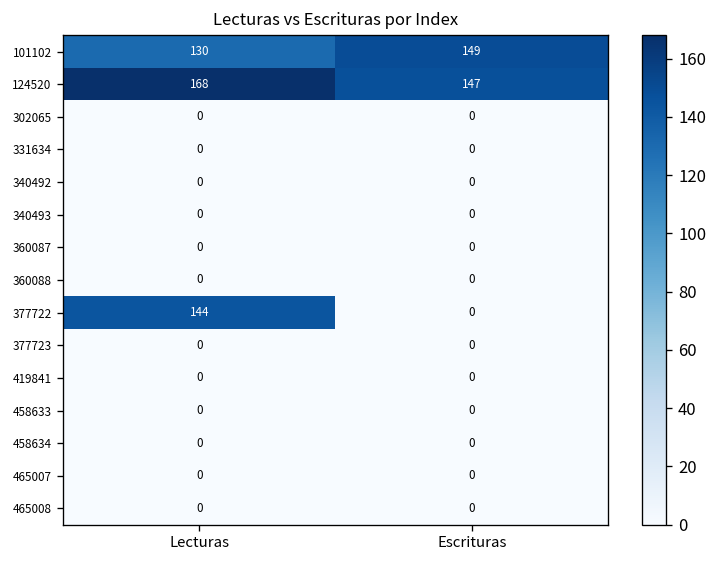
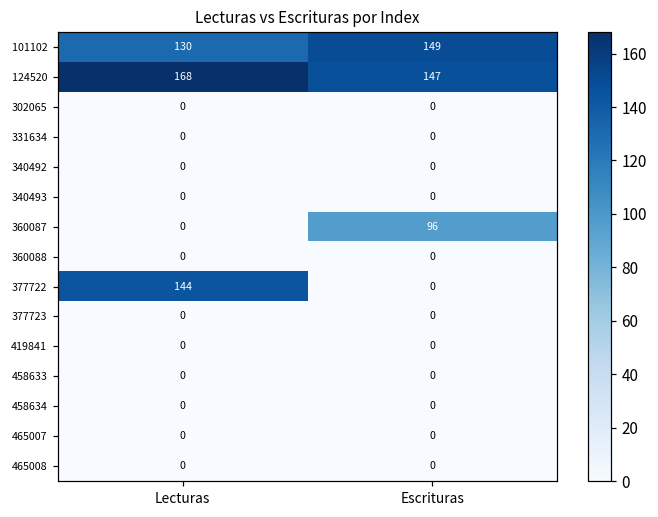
360087, Escrituras: 0 -> 96
